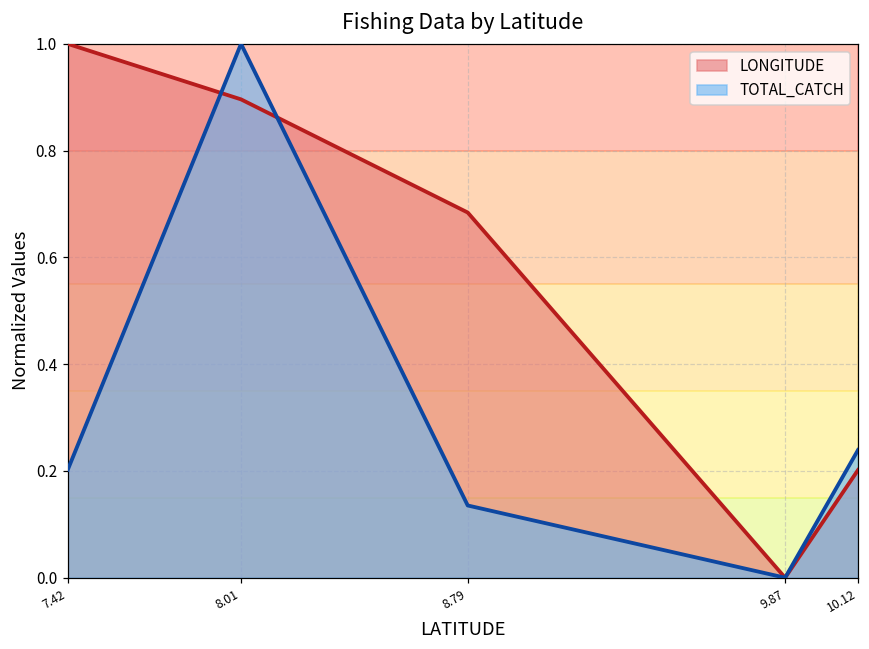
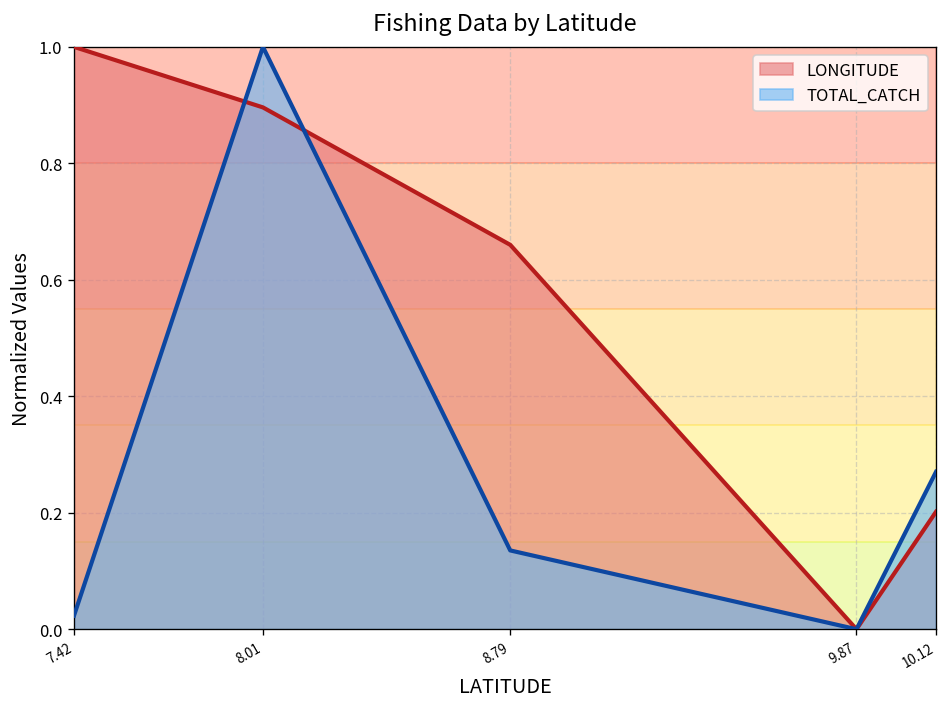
TOTAL_CATCH, 7.42: 0.20 -> 0.02
LONGITUDE, 8.79: 0.68 -> 0.66
TOTAL_CATCH, 10.12: 0.24 -> 0.27
